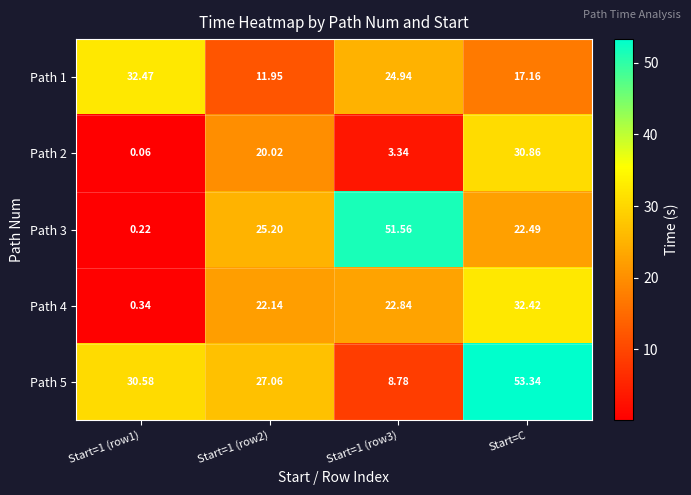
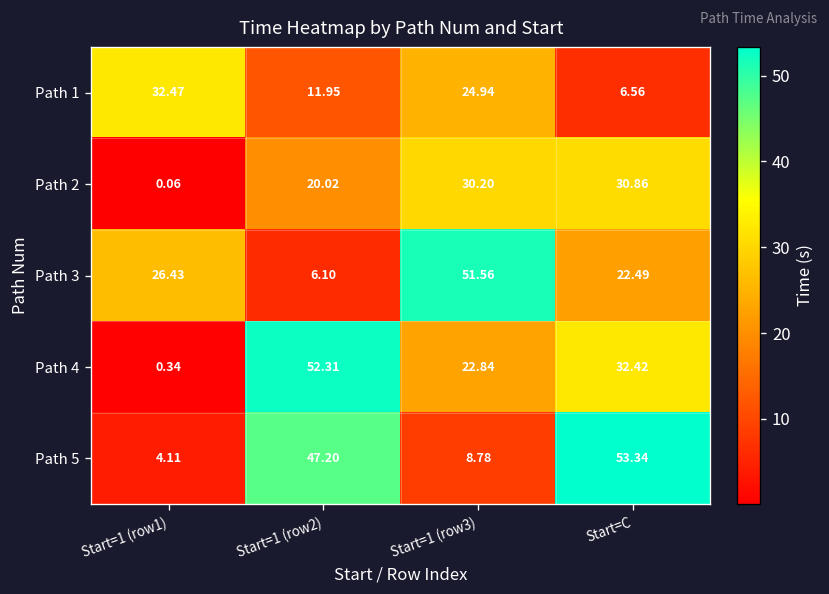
Path 1, Start=C: 17.16 -> 6.56
Path 2, Start=1 (row3): 3.34 -> 30.20
Path 3, Start=1 (row1): 0.22 -> 26.43
Path 3, Start=1 (row2): 25.20 -> 6.10
Path 4, Start=1 (row2): 22.14 -> 52.31
Path 5, Start=1 (row1): 30.58 -> 4.11
Path 5, Start=1 (row2): 27.06 -> 47.20
